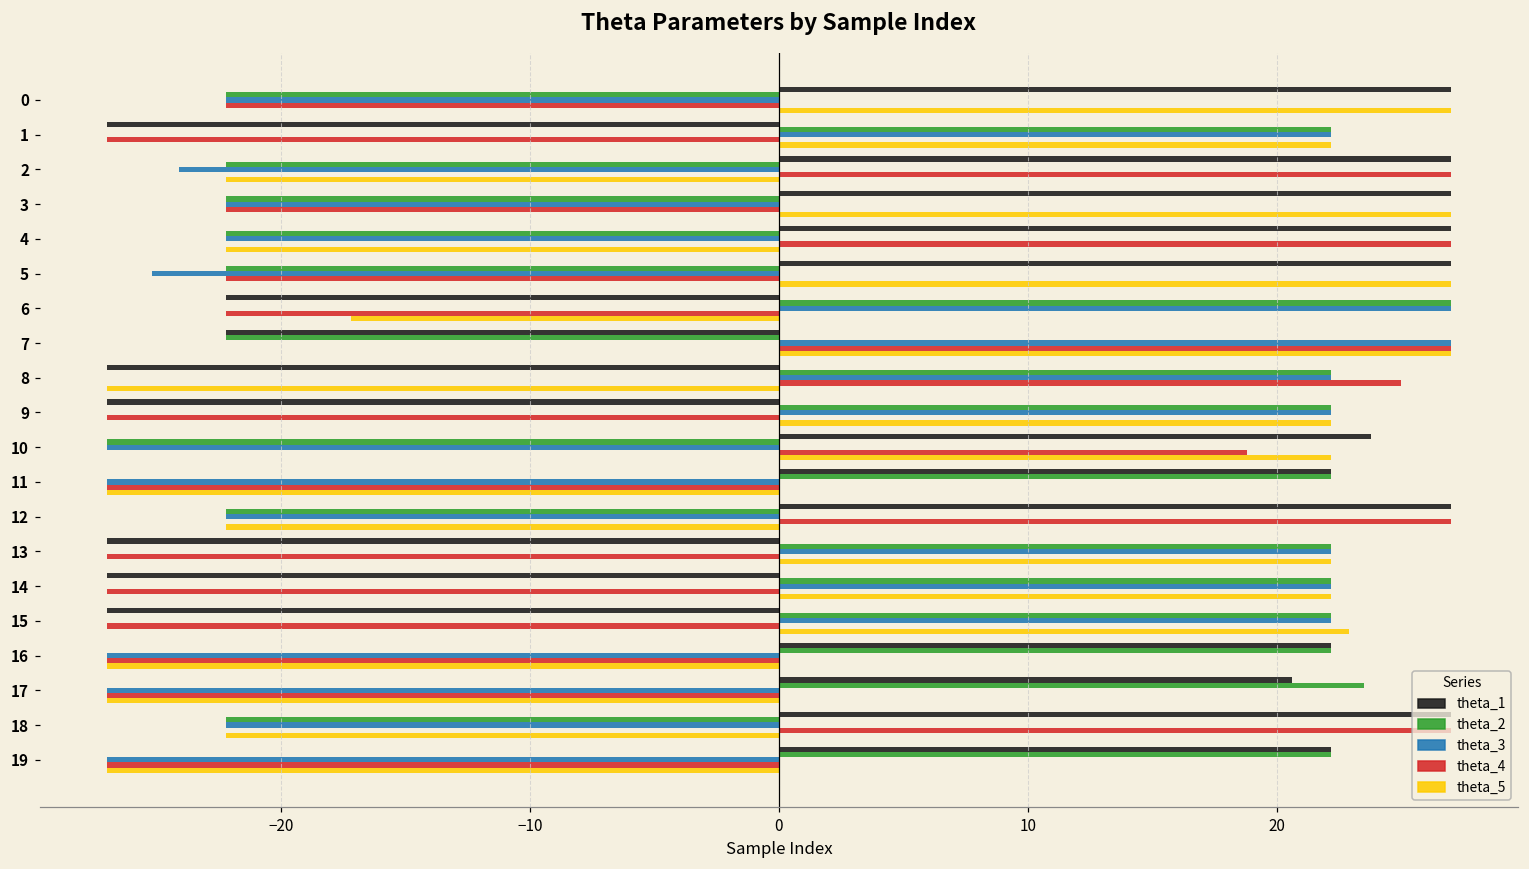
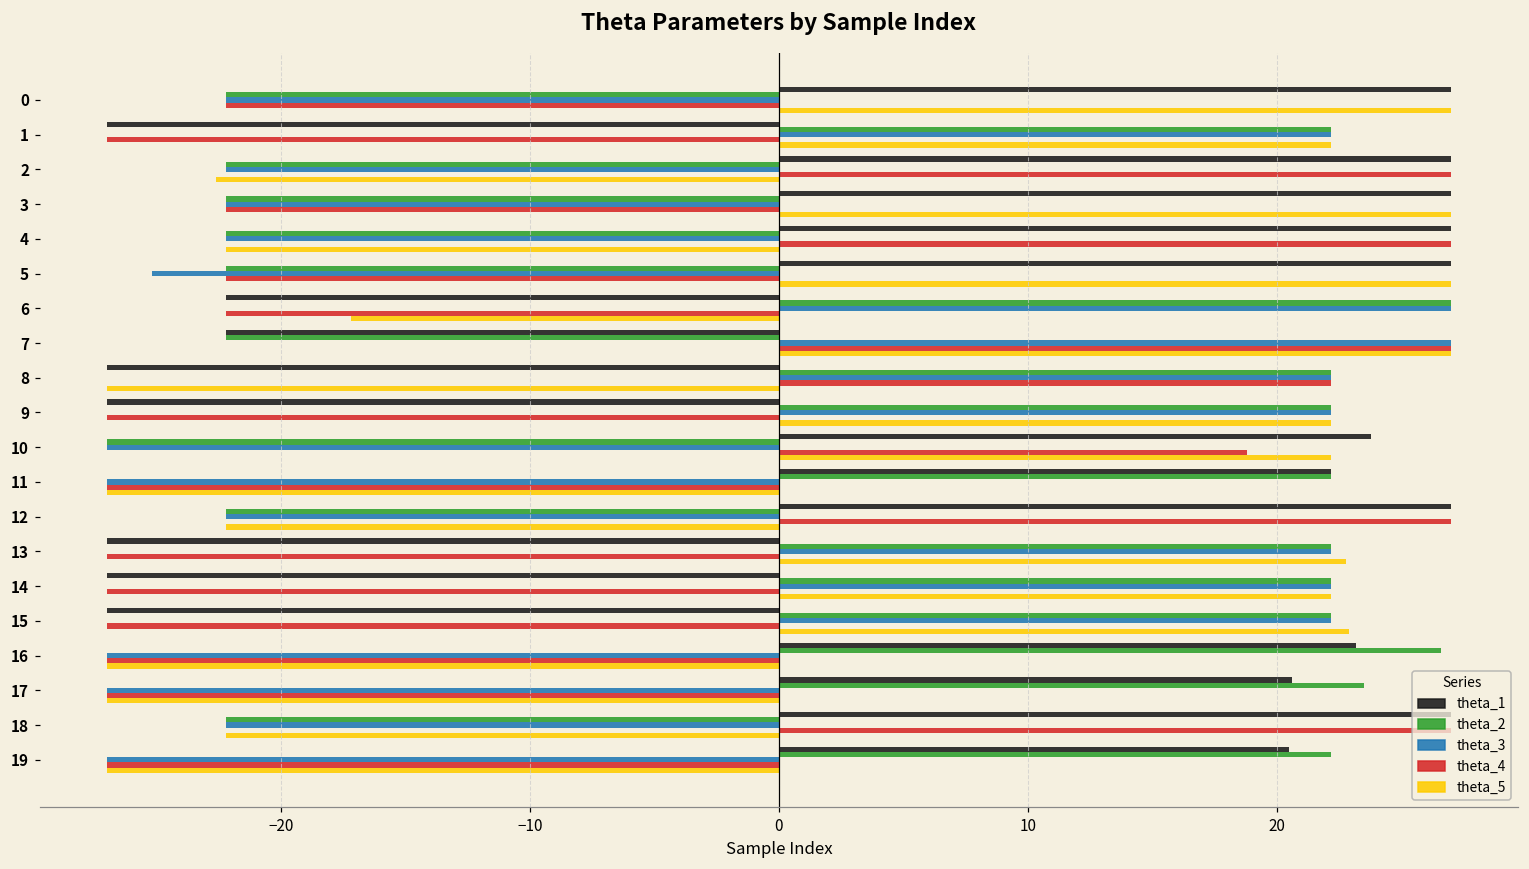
theta_3, 2: -24.1 -> -22.2
theta_5, 2: -22.2 -> -22.6
theta_4, 8: 25.0 -> 22.2
theta_5, 13: 22.2 -> 22.8
theta_1, 16: 22.2 -> 23.2
theta_2, 16: 22.2 -> 26.6
theta_1, 19: 22.2 -> 20.5
